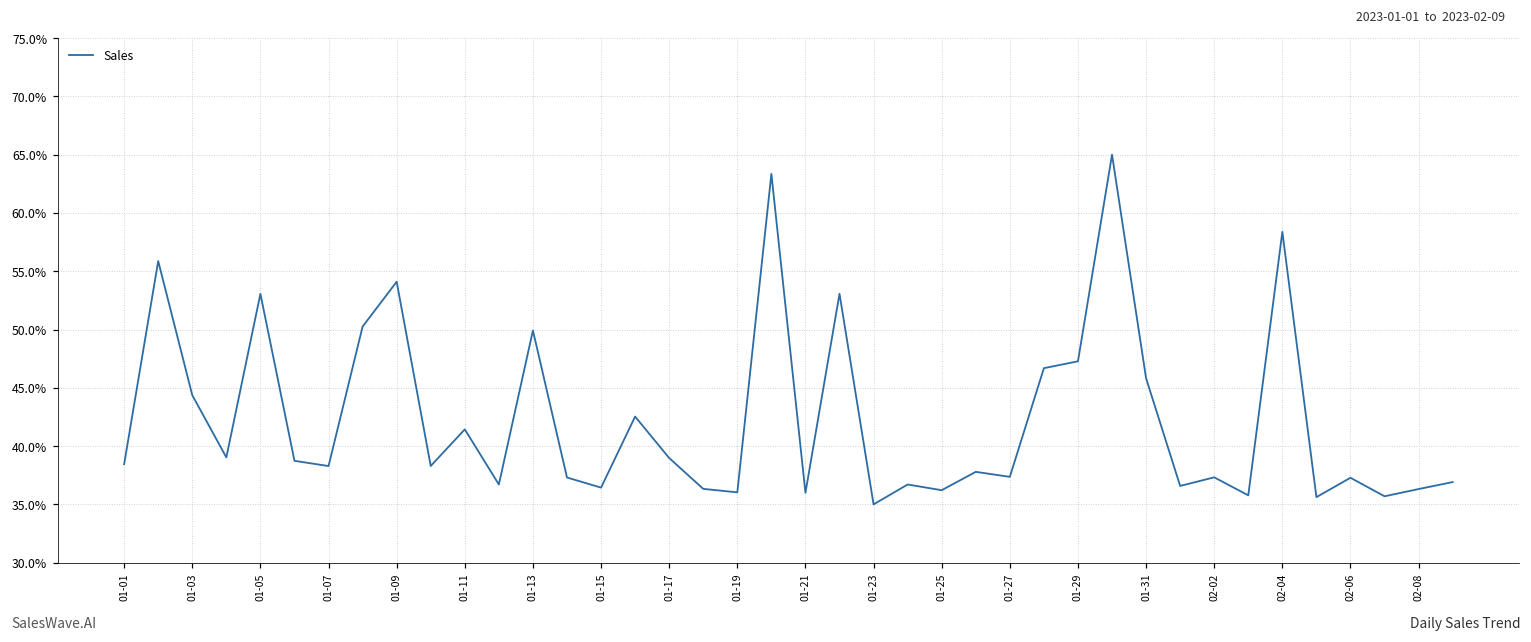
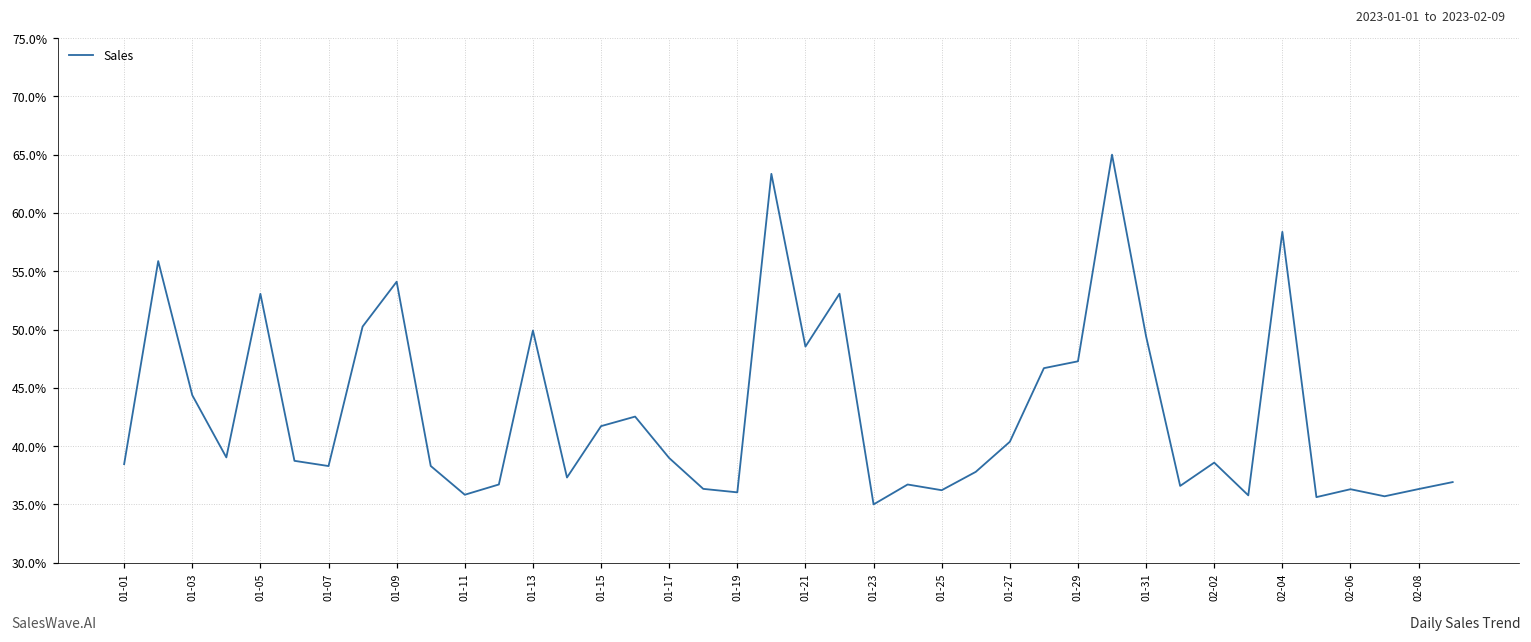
01-11: 41.4% -> 35.8%
01-15: 36.4% -> 41.7%
01-21: 36.0% -> 48.5%
01-27: 37.4% -> 40.4%
01-31: 45.8% -> 49.4%
02-02: 37.3% -> 38.6%
02-06: 37.3% -> 36.3%
